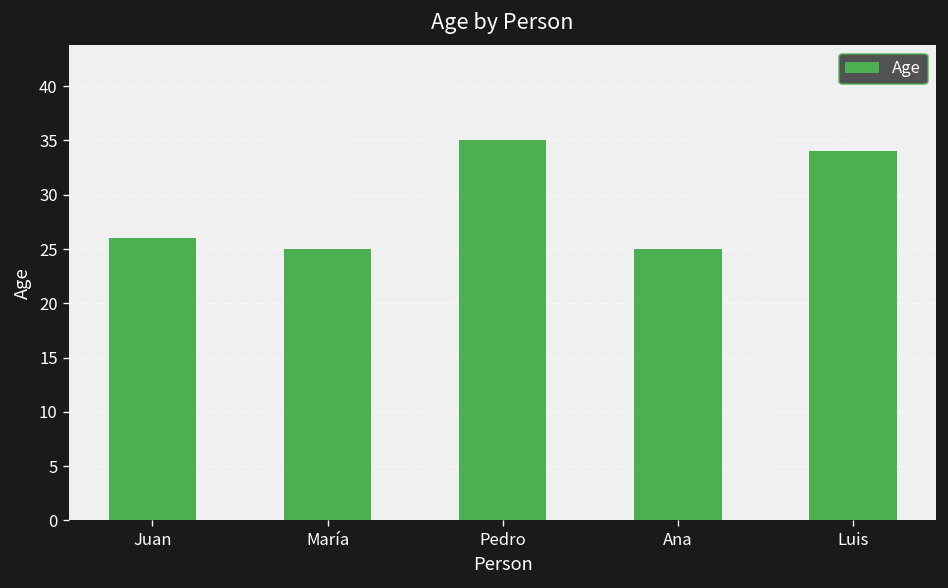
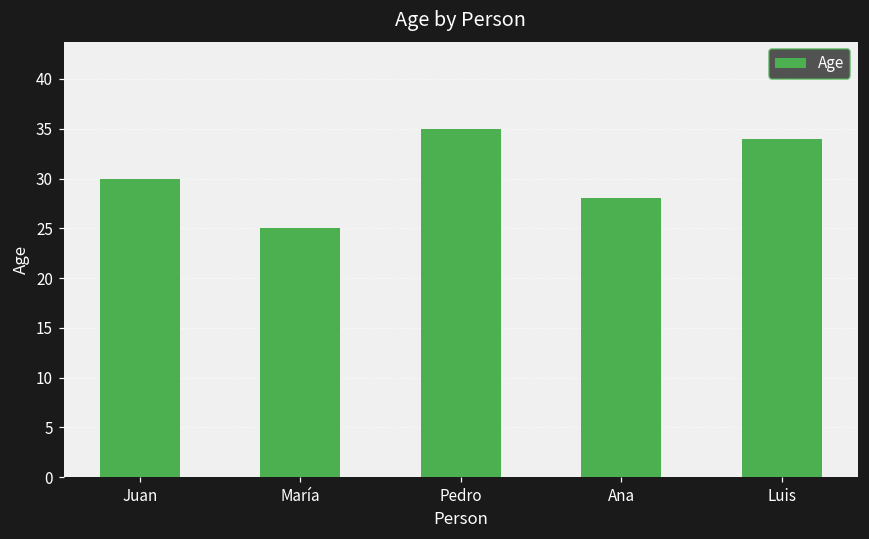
Juan: 26 -> 30
Ana: 25 -> 28
